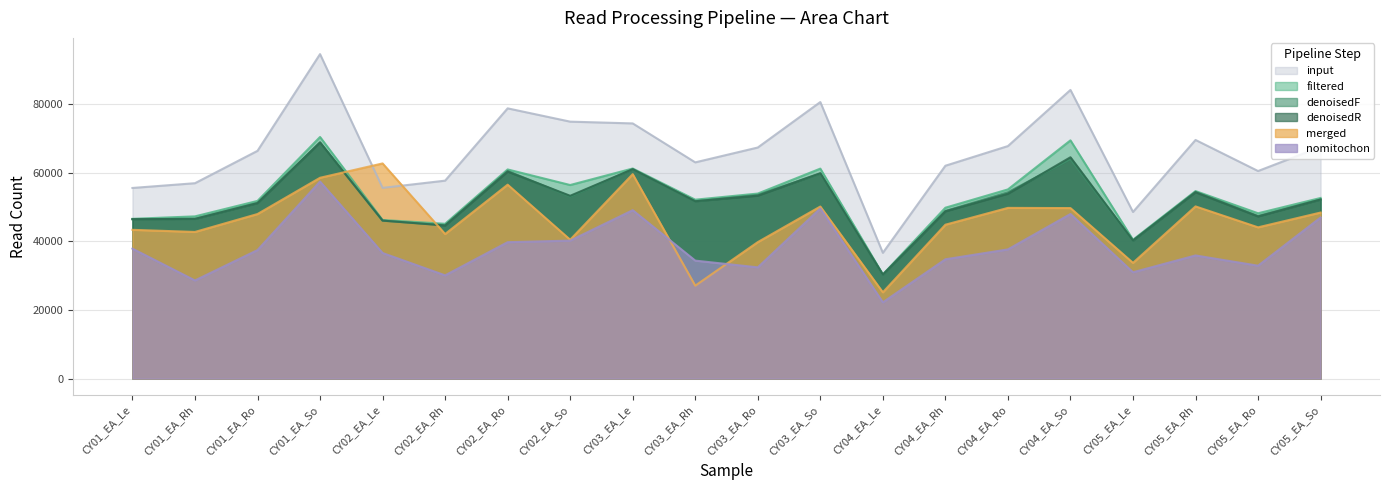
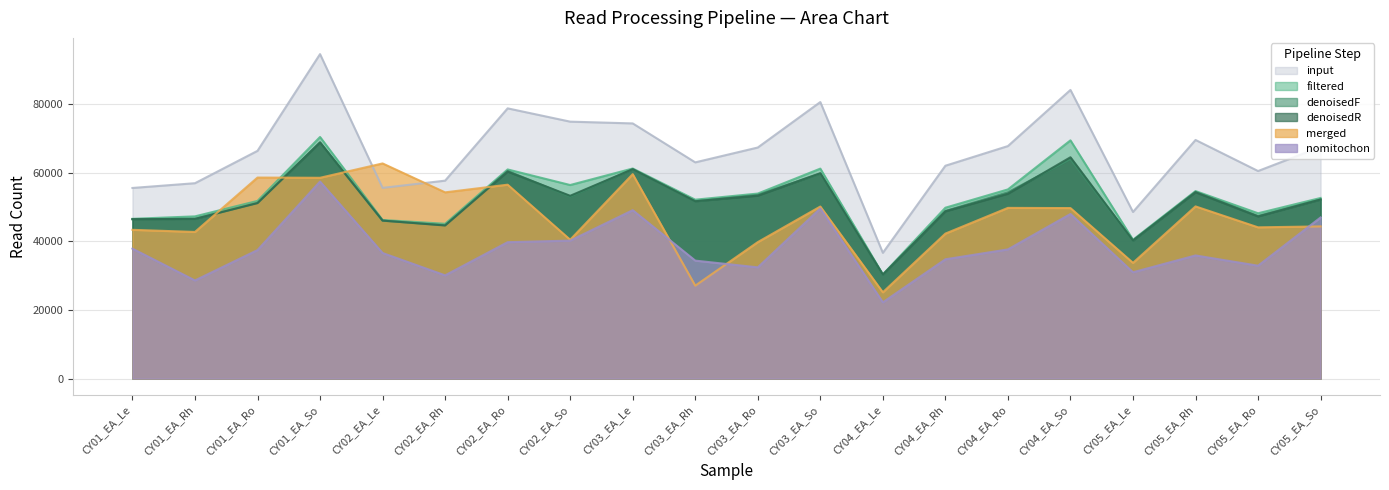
merged, CY01_EA_Ro: 48000 -> 59000
merged, CY02_EA_Rh: 42000 -> 54000
merged, CY04_EA_Rh: 45000 -> 42000
merged, CY05_EA_So: 48000 -> 44000
